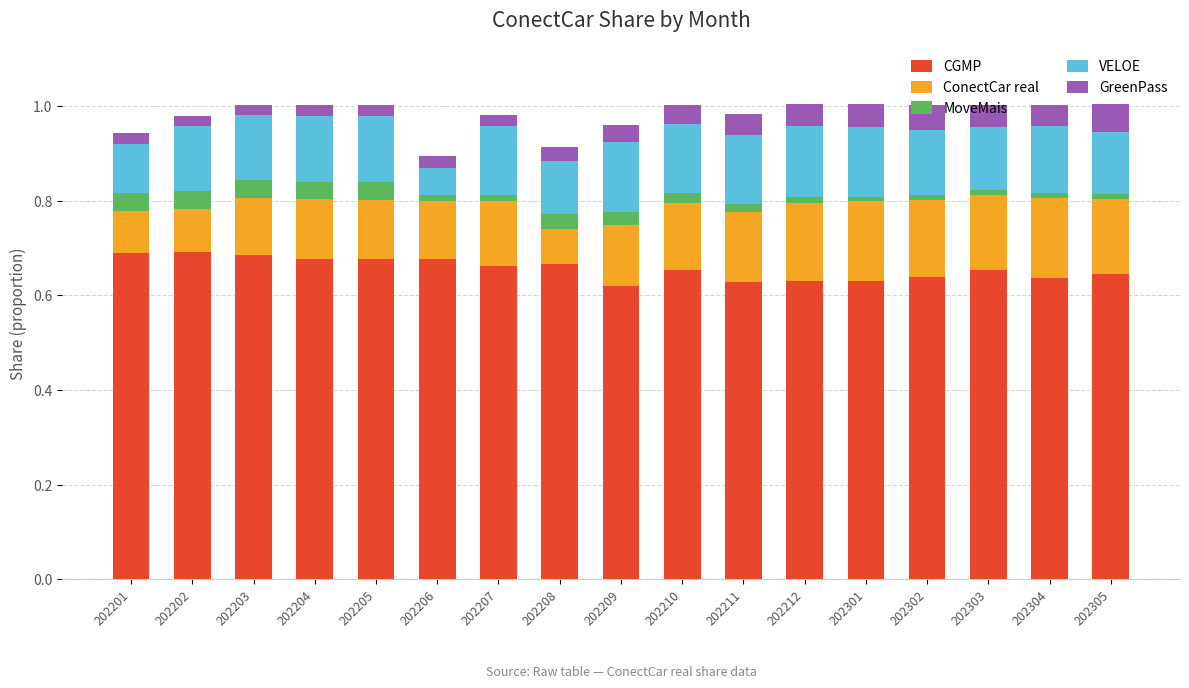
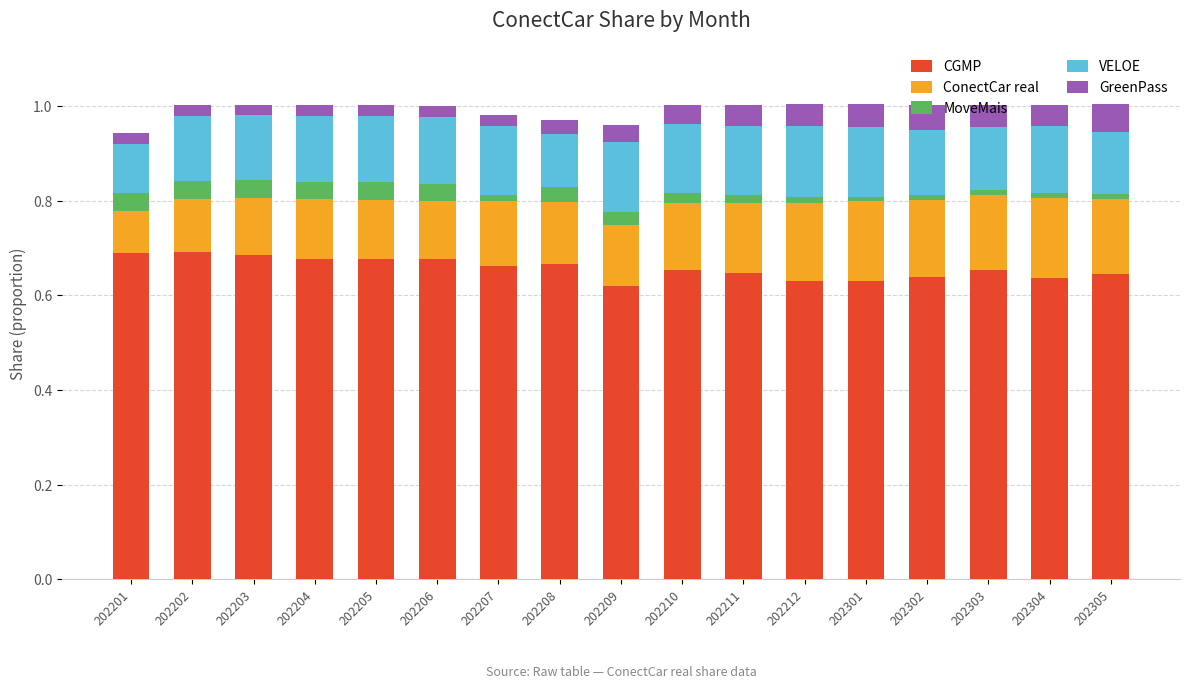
ConectCar real, 202202: 0.09 -> 0.11
MoveMais, 202206: 0.01 -> 0.04
VELOE, 202206: 0.06 -> 0.14
ConectCar real, 202208: 0.07 -> 0.13
CGMP, 202211: 0.63 -> 0.65
